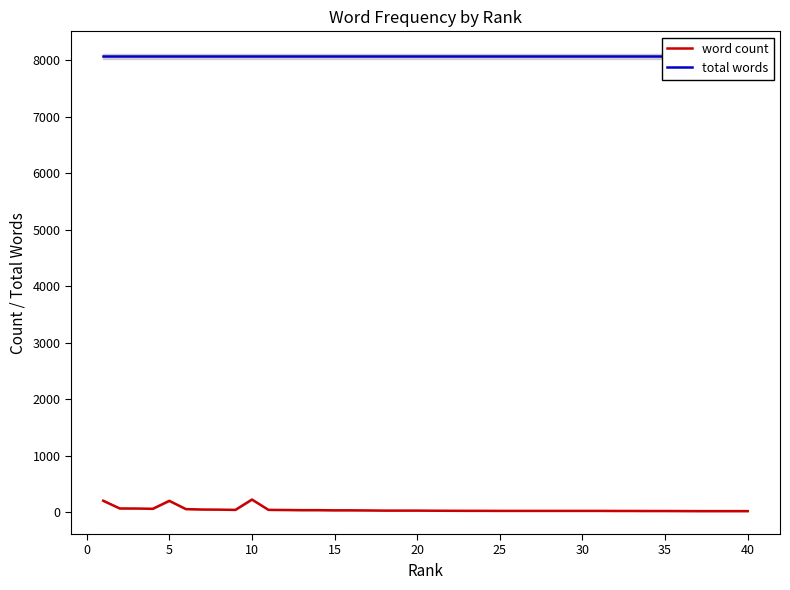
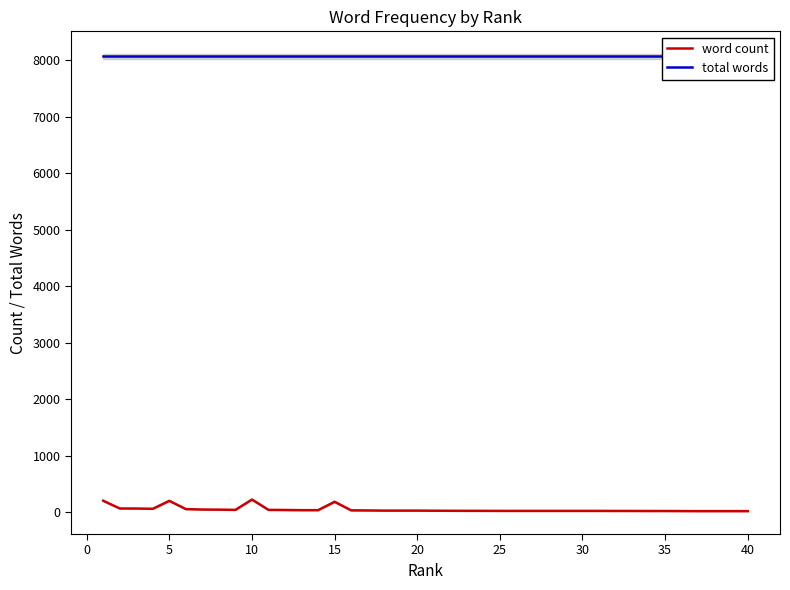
word count, 15: 0 -> 200
